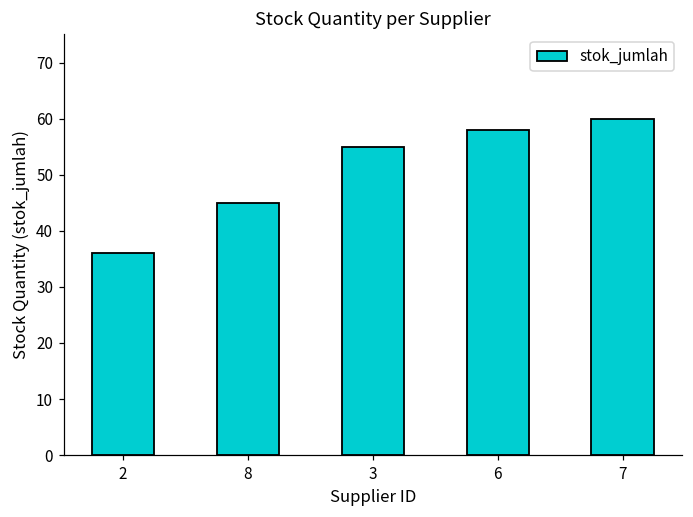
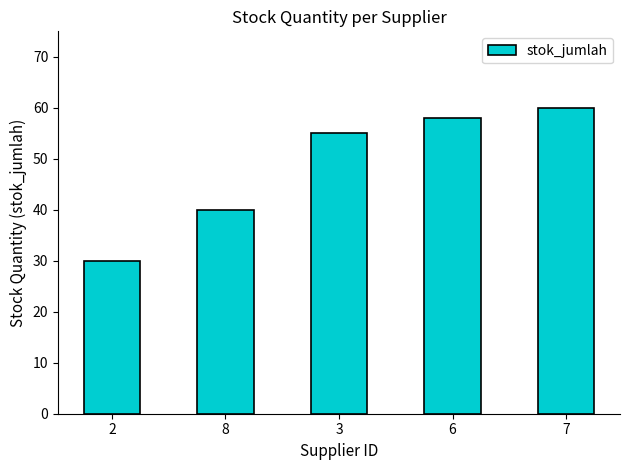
2: 36 -> 30
8: 45 -> 40
